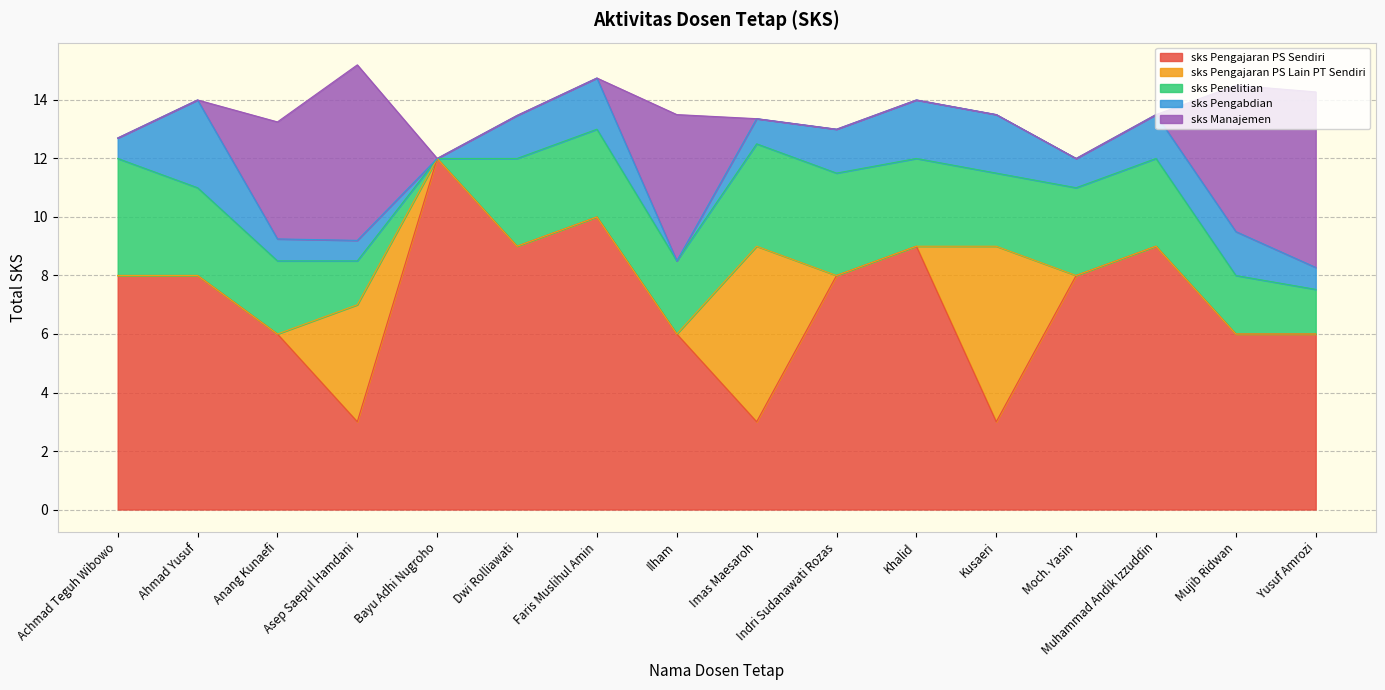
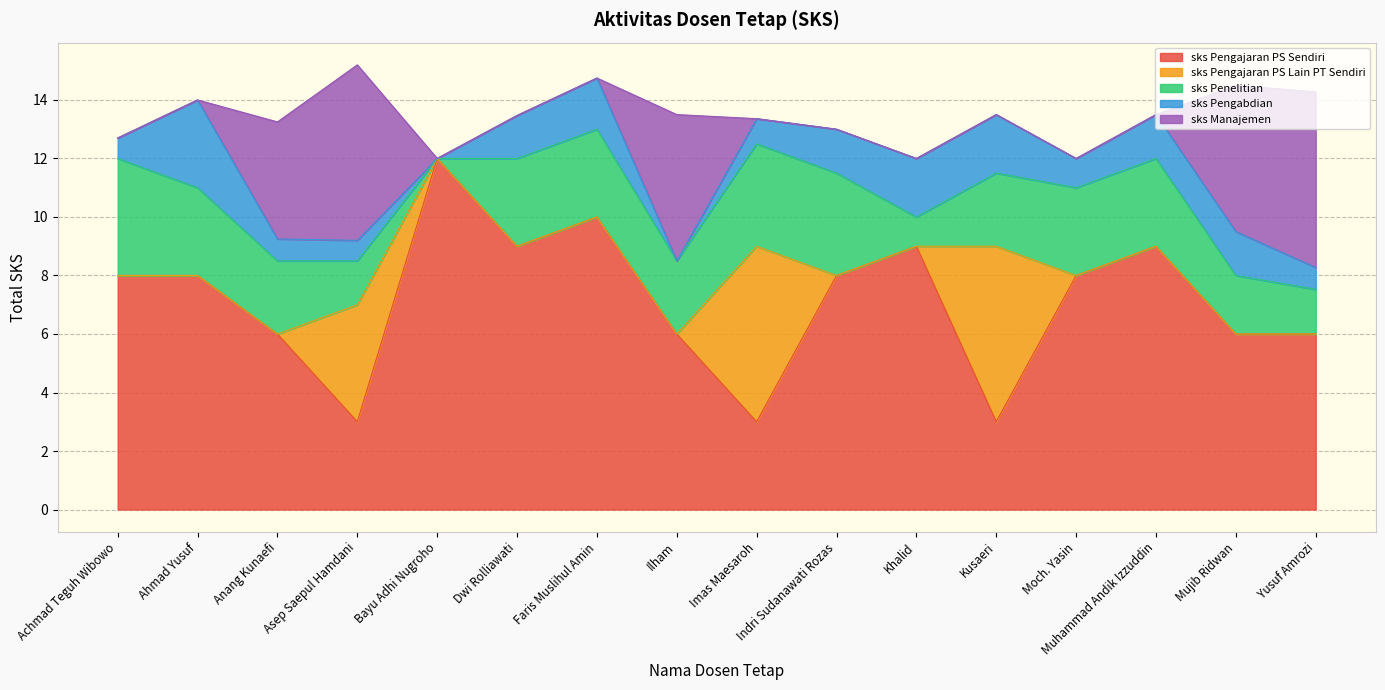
sks Penelitian, Khalid: 3 -> 1
